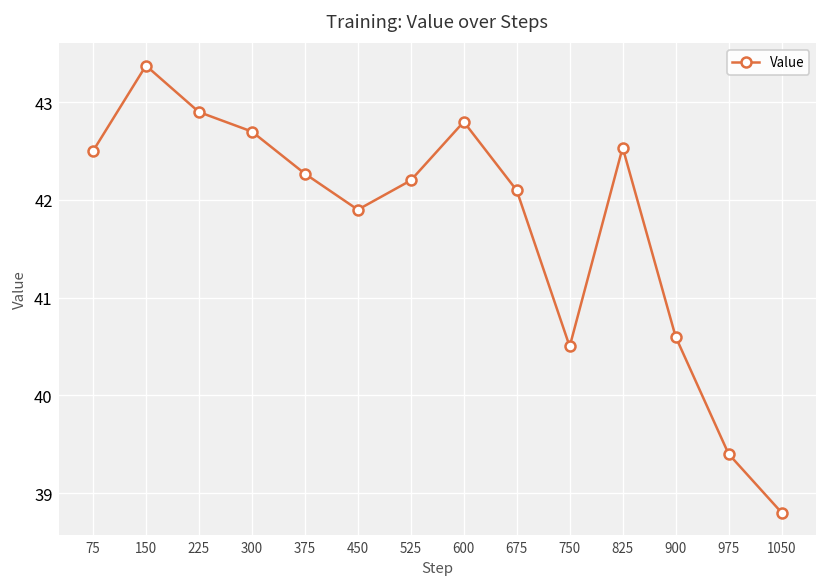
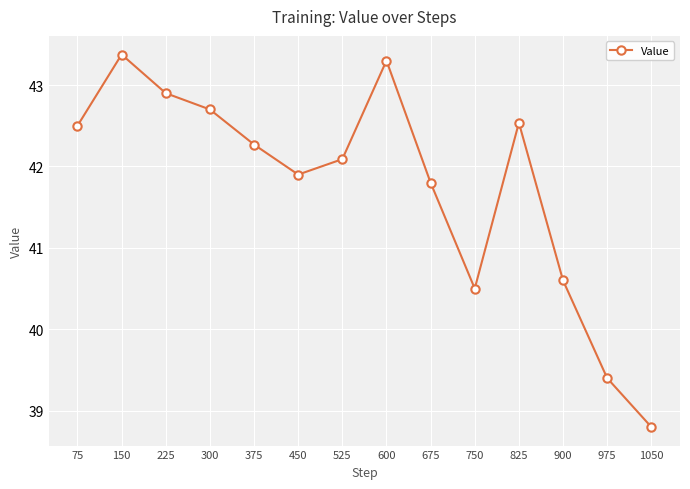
525: 42.2 -> 42.1
600: 42.8 -> 43.3
675: 42.1 -> 41.8
